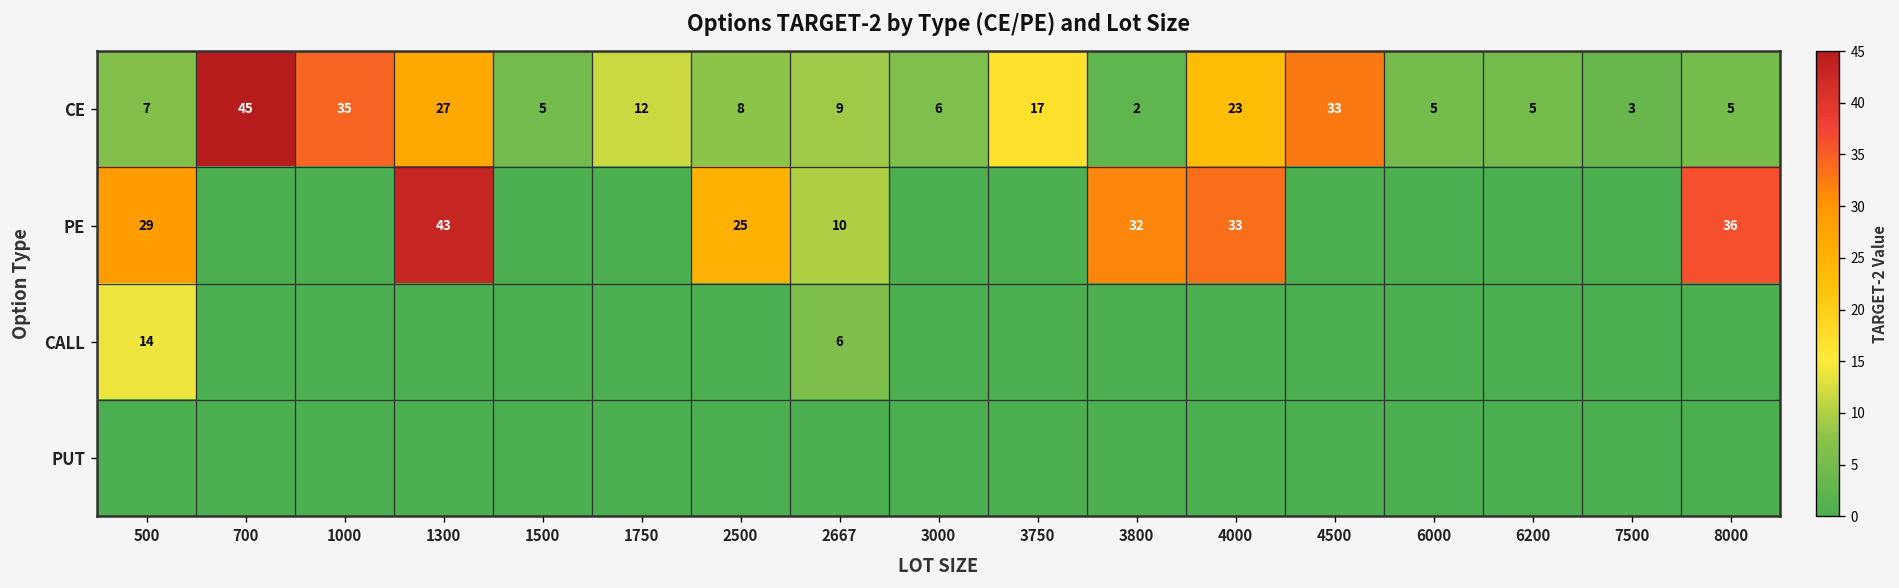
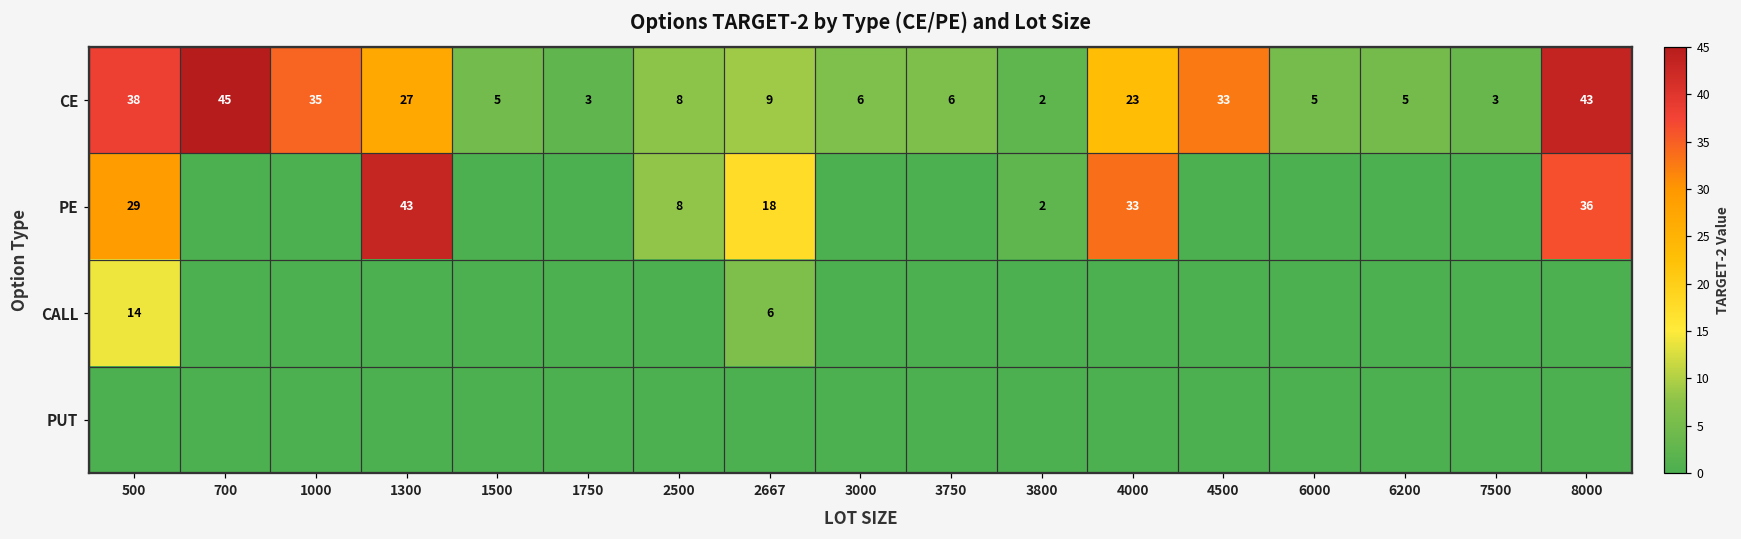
CE, 500: 7 -> 38
CE, 1750: 12 -> 3
CE, 3750: 17 -> 6
CE, 8000: 5 -> 43
PE, 2500: 25 -> 8
PE, 2667: 10 -> 18
PE, 3800: 32 -> 2
